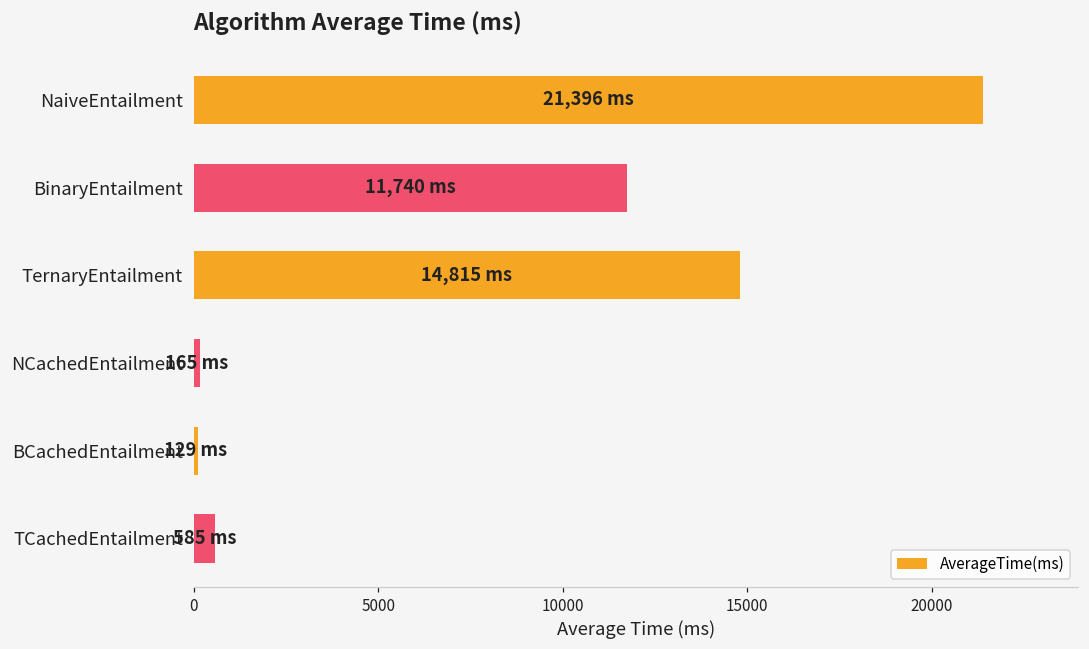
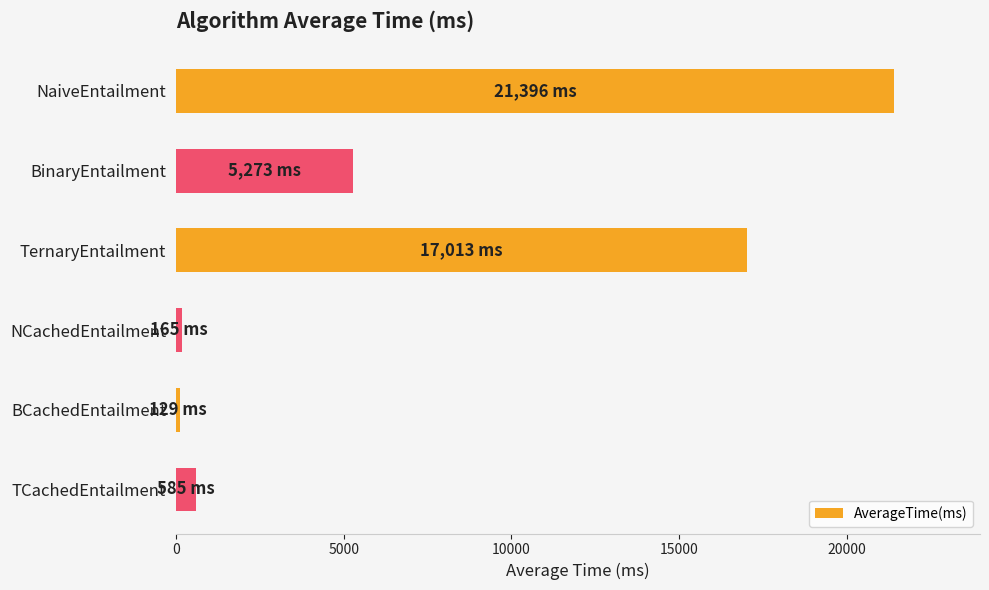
BinaryEntailment: 11,740 -> 5,273
TernaryEntailment: 14,815 -> 17,013
